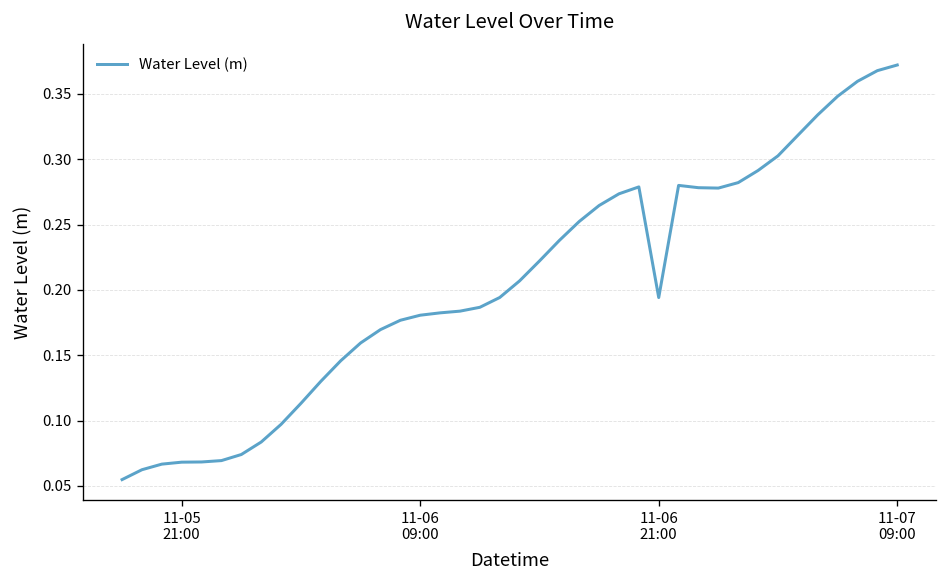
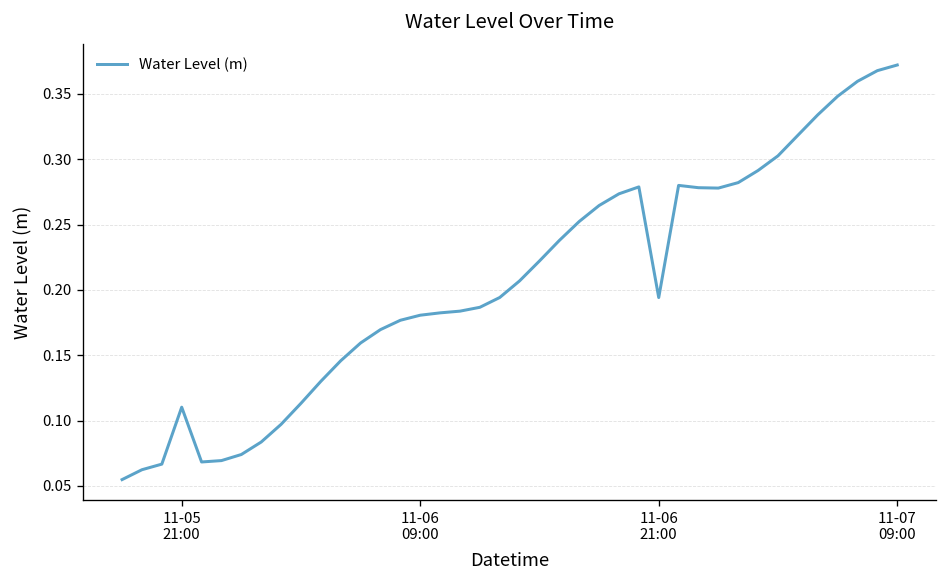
11-05 21:00: 0.068 -> 0.110
